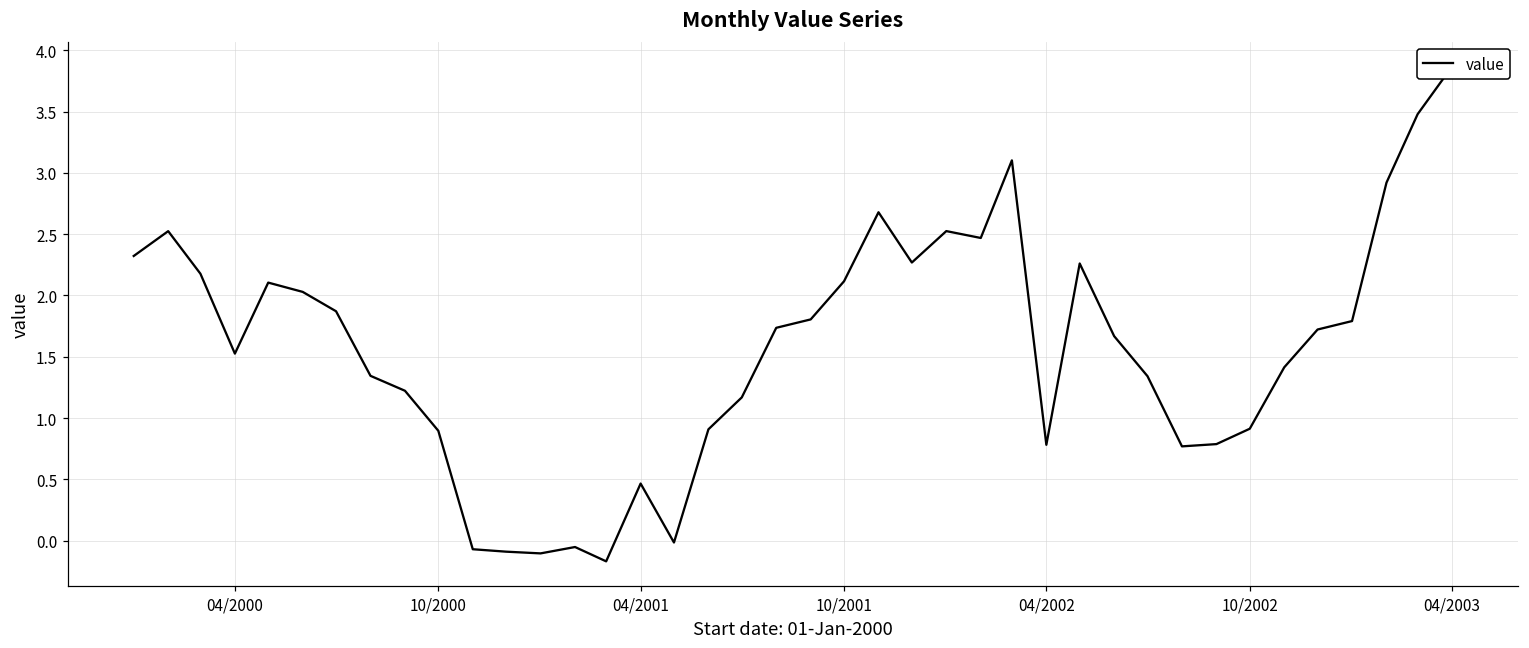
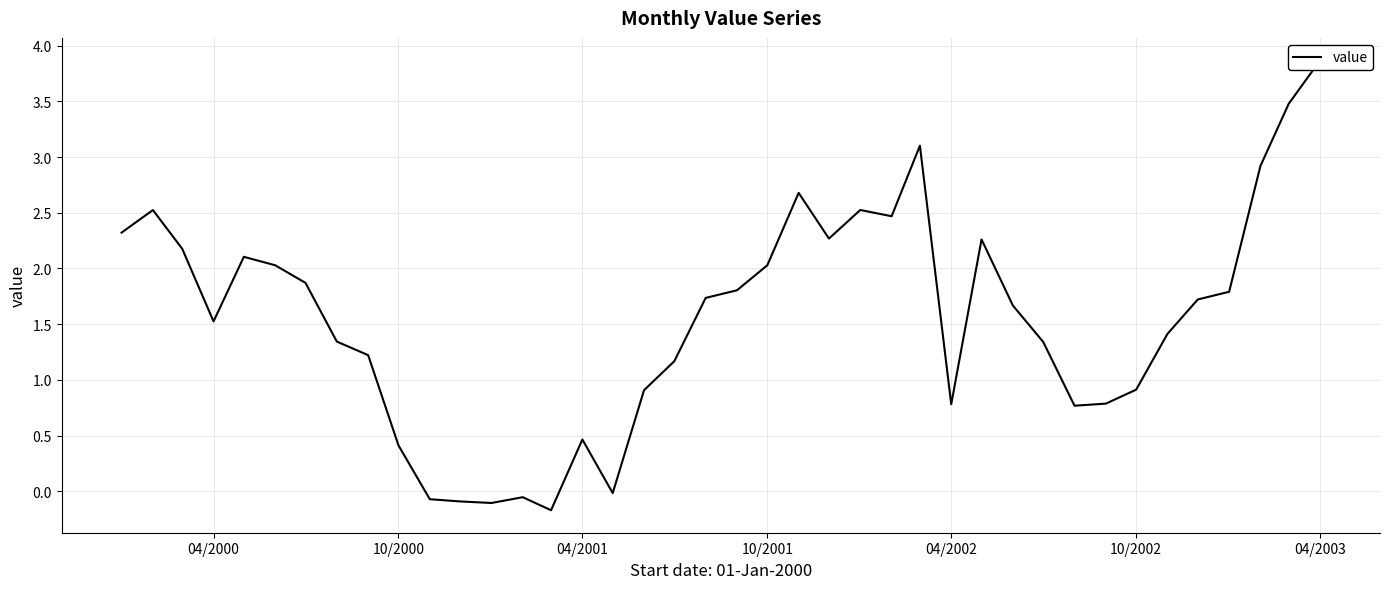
10/2000: 0.90 -> 0.41
10/2001: 2.12 -> 2.03
